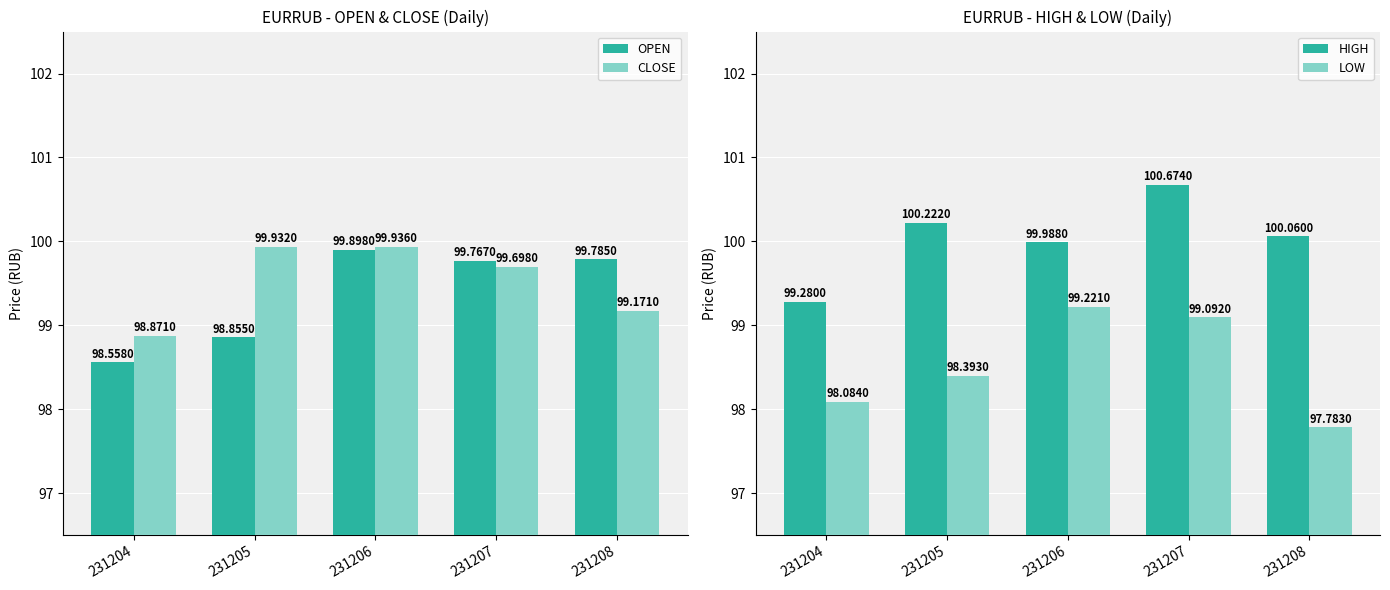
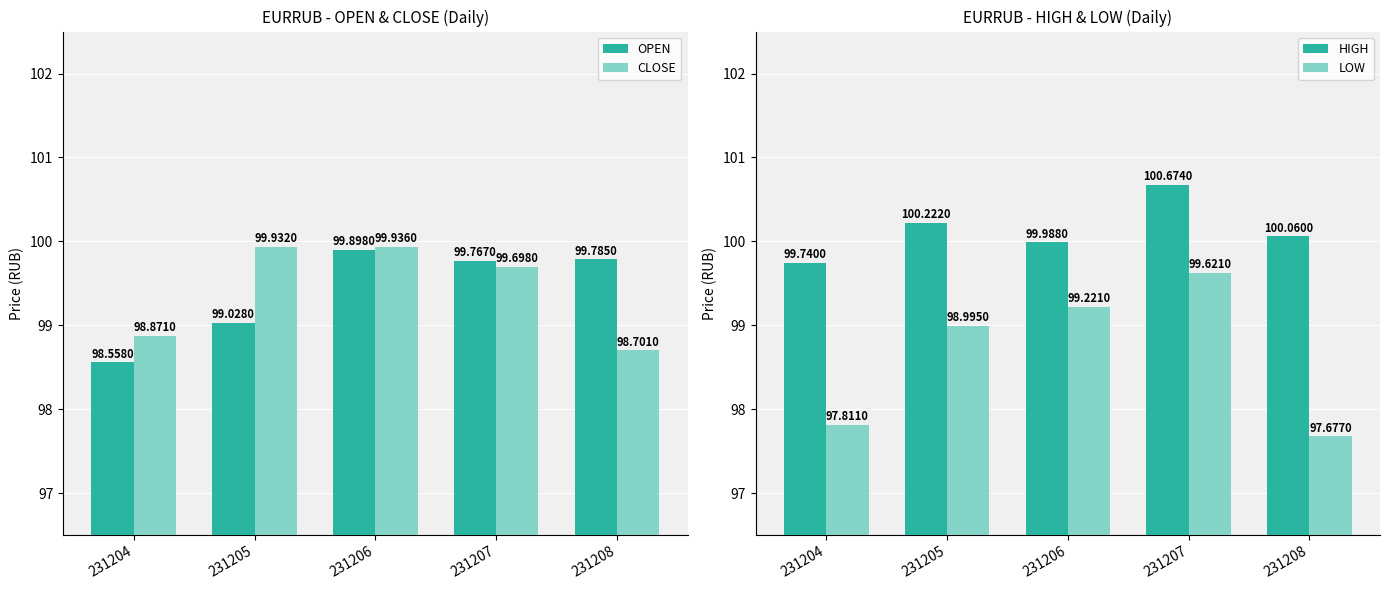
EURRUB - OPEN & CLOSE (Daily), OPEN, 231205: 98.8550 -> 99.0280
EURRUB - OPEN & CLOSE (Daily), CLOSE, 231208: 99.1710 -> 98.7010
EURRUB - HIGH & LOW (Daily), HIGH, 231204: 99.2800 -> 99.7400
EURRUB - HIGH & LOW (Daily), LOW, 231204: 98.0840 -> 97.8110
EURRUB - HIGH & LOW (Daily), LOW, 231205: 98.3930 -> 98.9950
EURRUB - HIGH & LOW (Daily), LOW, 231207: 99.0920 -> 99.6210
EURRUB - HIGH & LOW (Daily), LOW, 231208: 97.7830 -> 97.6770
